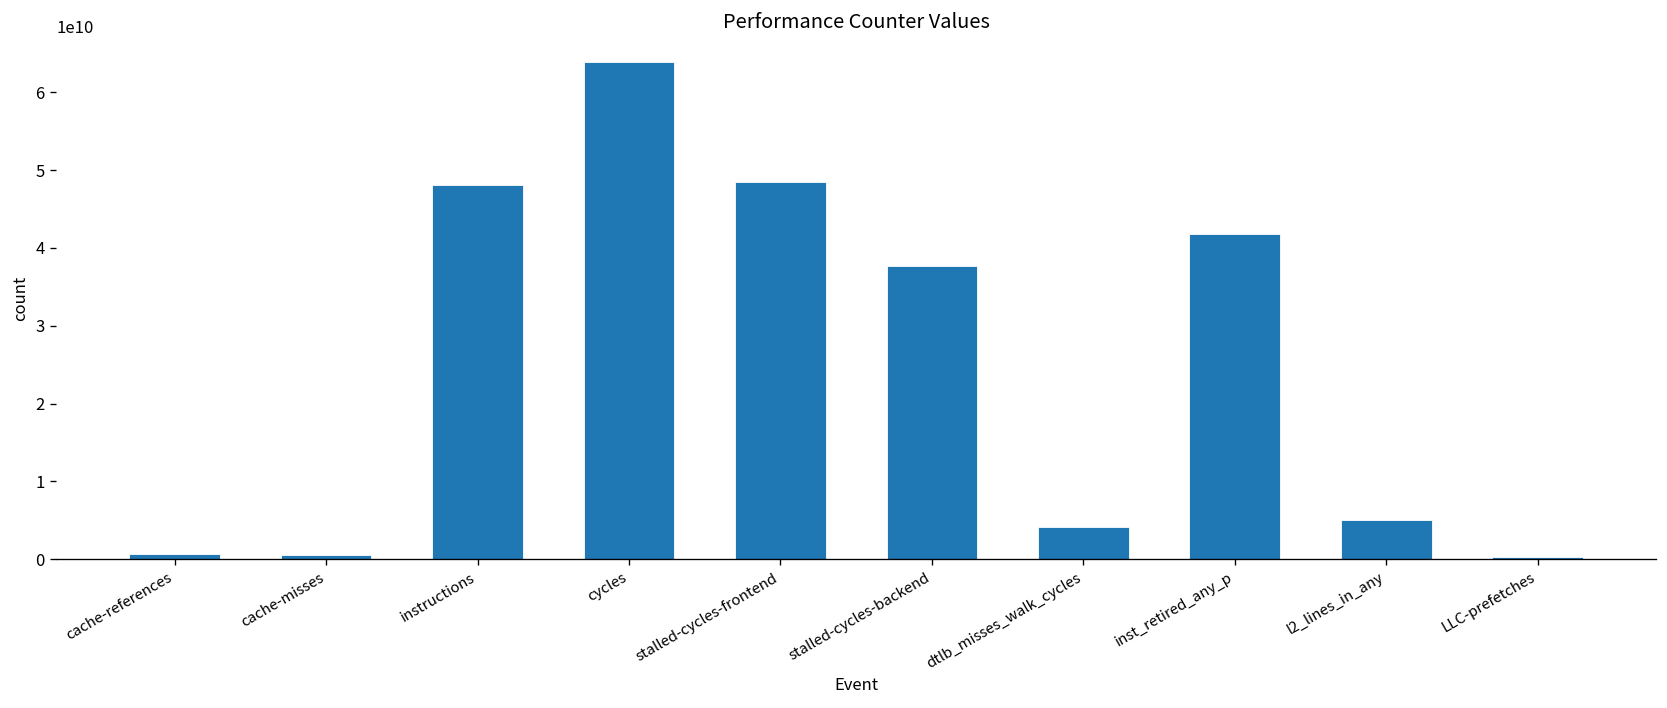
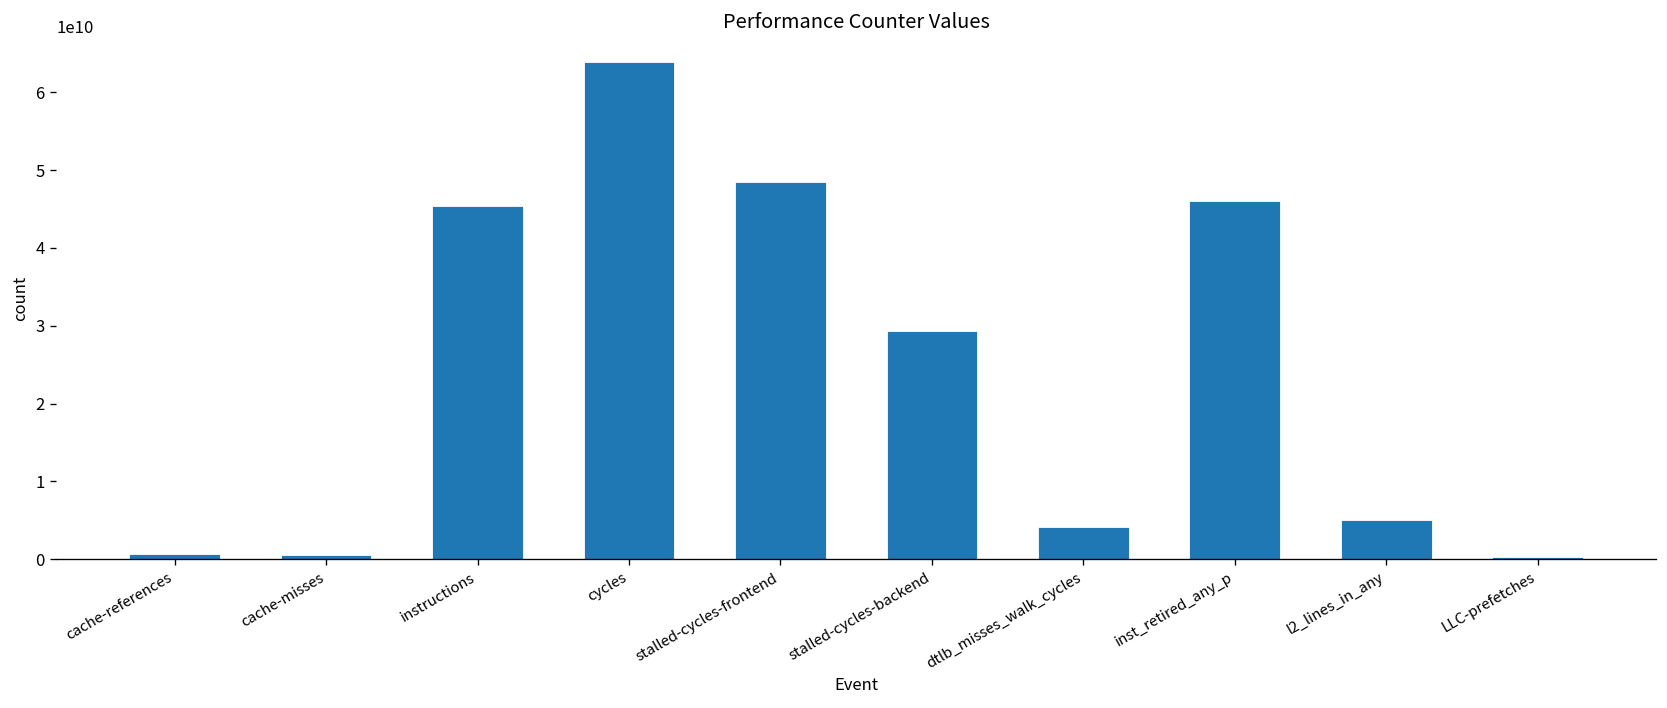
instructions: 48000000000 -> 45000000000
stalled-cycles-backend: 38000000000 -> 29000000000
inst_retired_any_p: 42000000000 -> 46000000000
